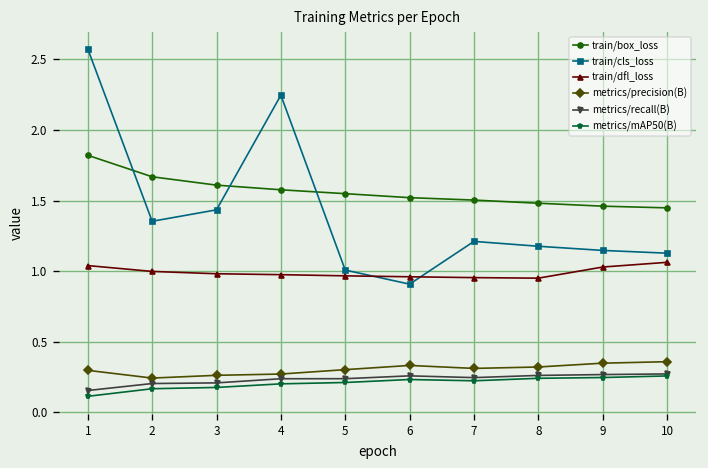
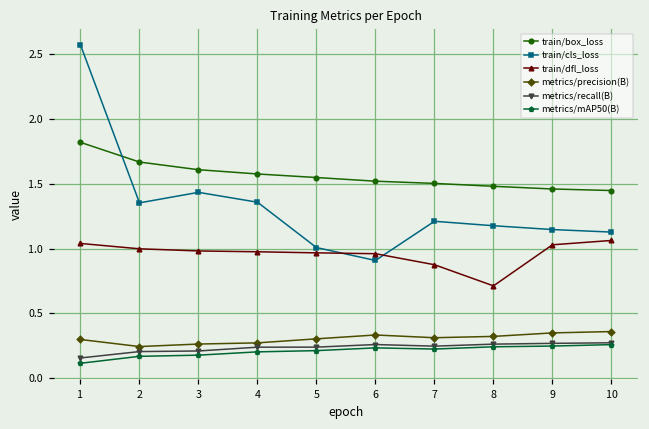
train/cls_loss, 4: 2.25 -> 1.36
train/dfl_loss, 7: 0.95 -> 0.88
train/dfl_loss, 8: 0.95 -> 0.71
